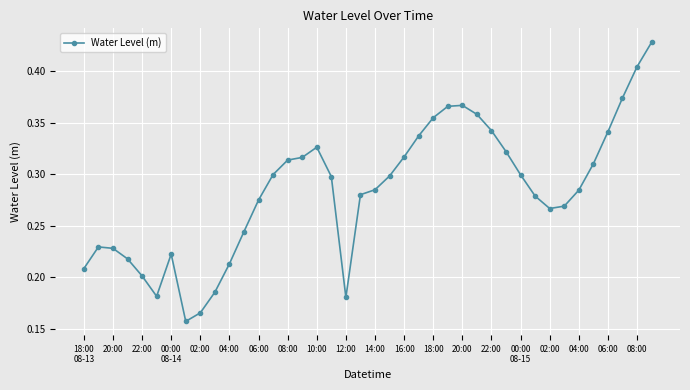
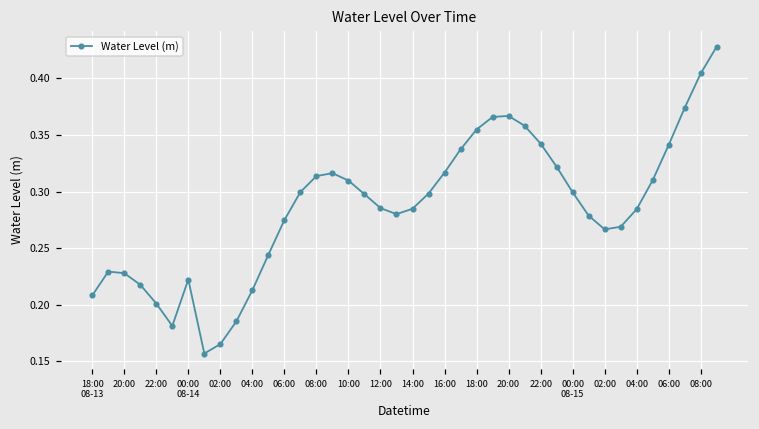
10:00: 0.326 -> 0.310
12:00: 0.180 -> 0.285
